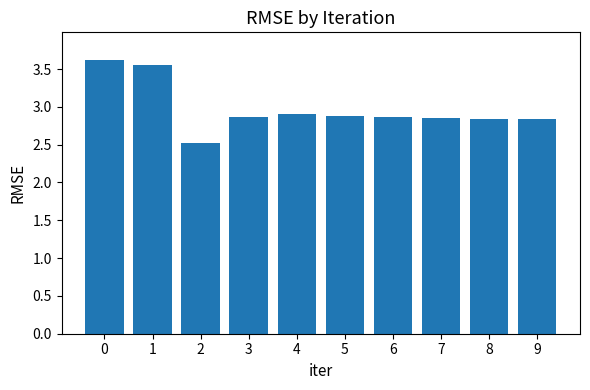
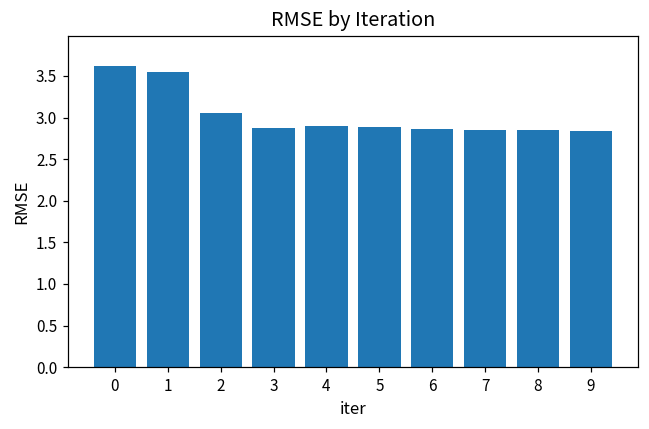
2: 2.5 -> 3.1
